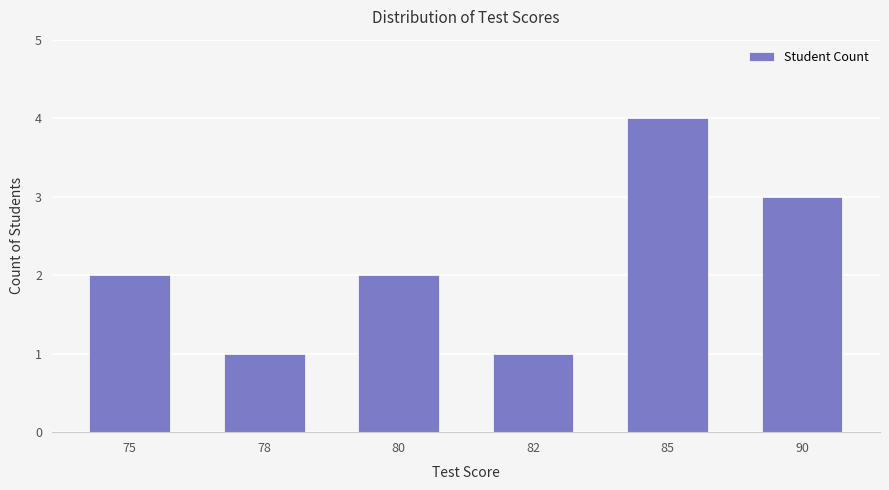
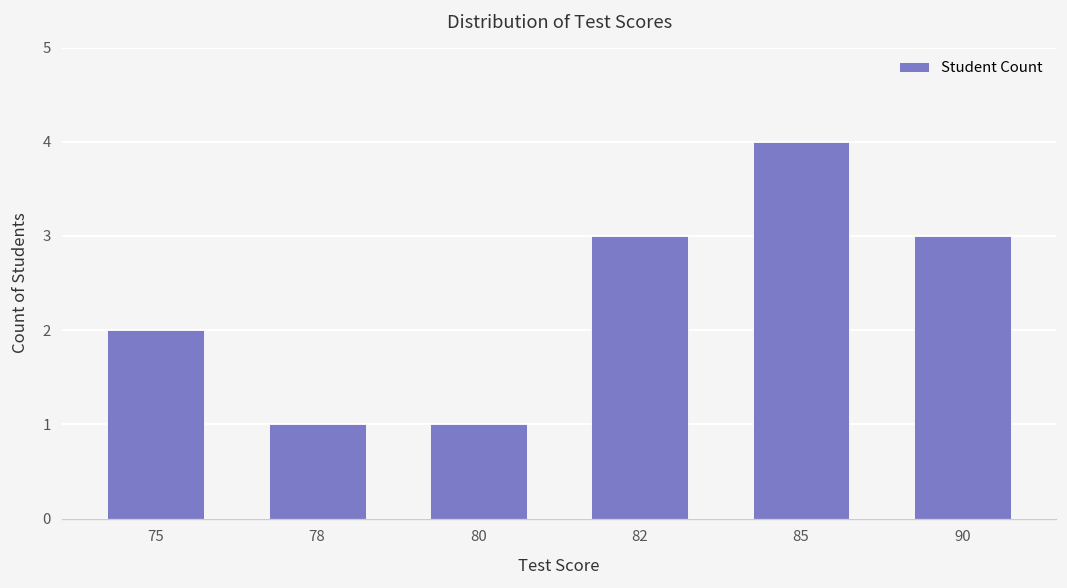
80: 2 -> 1
82: 1 -> 3
